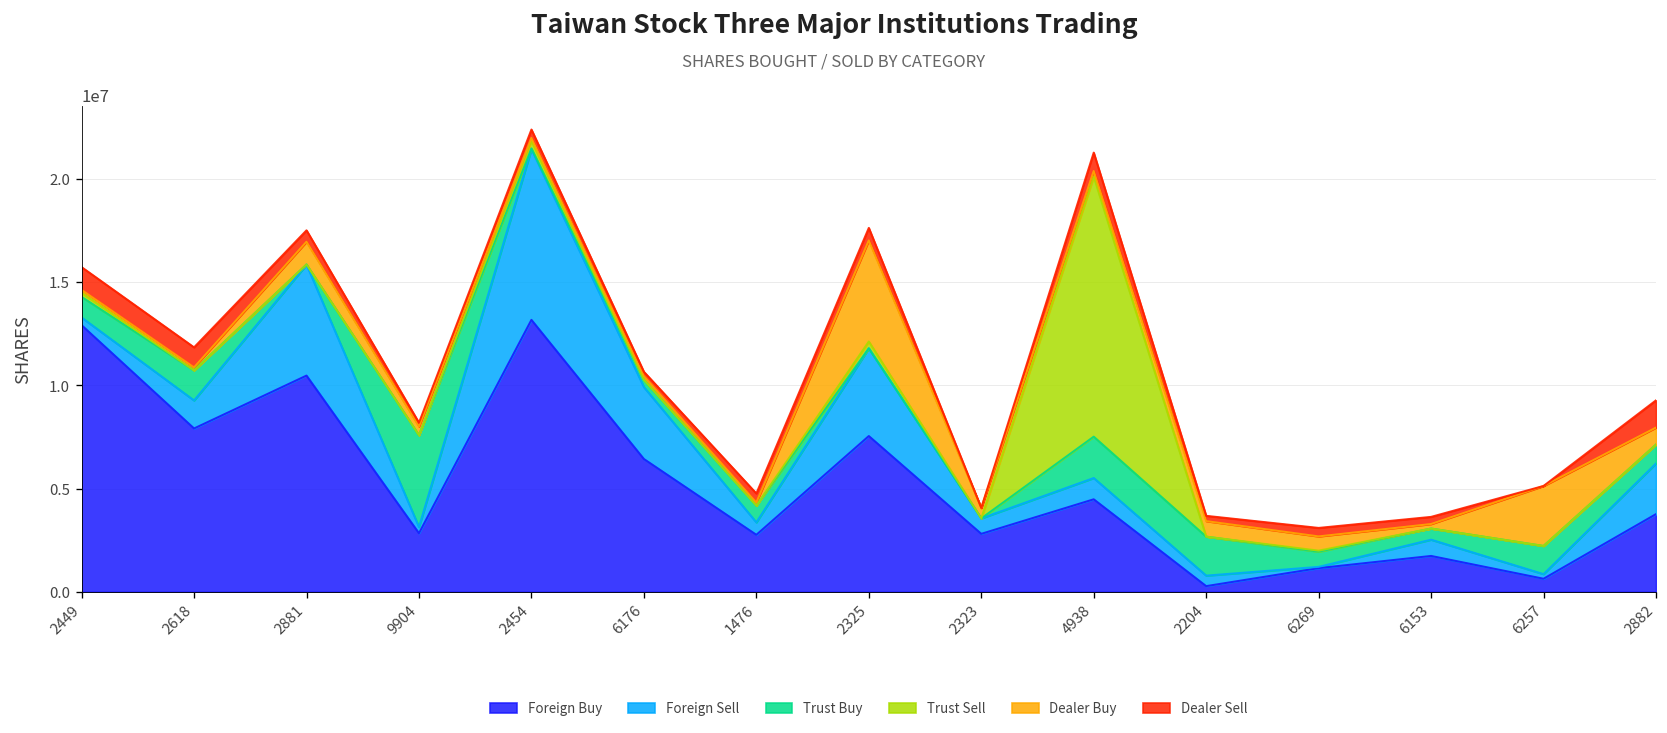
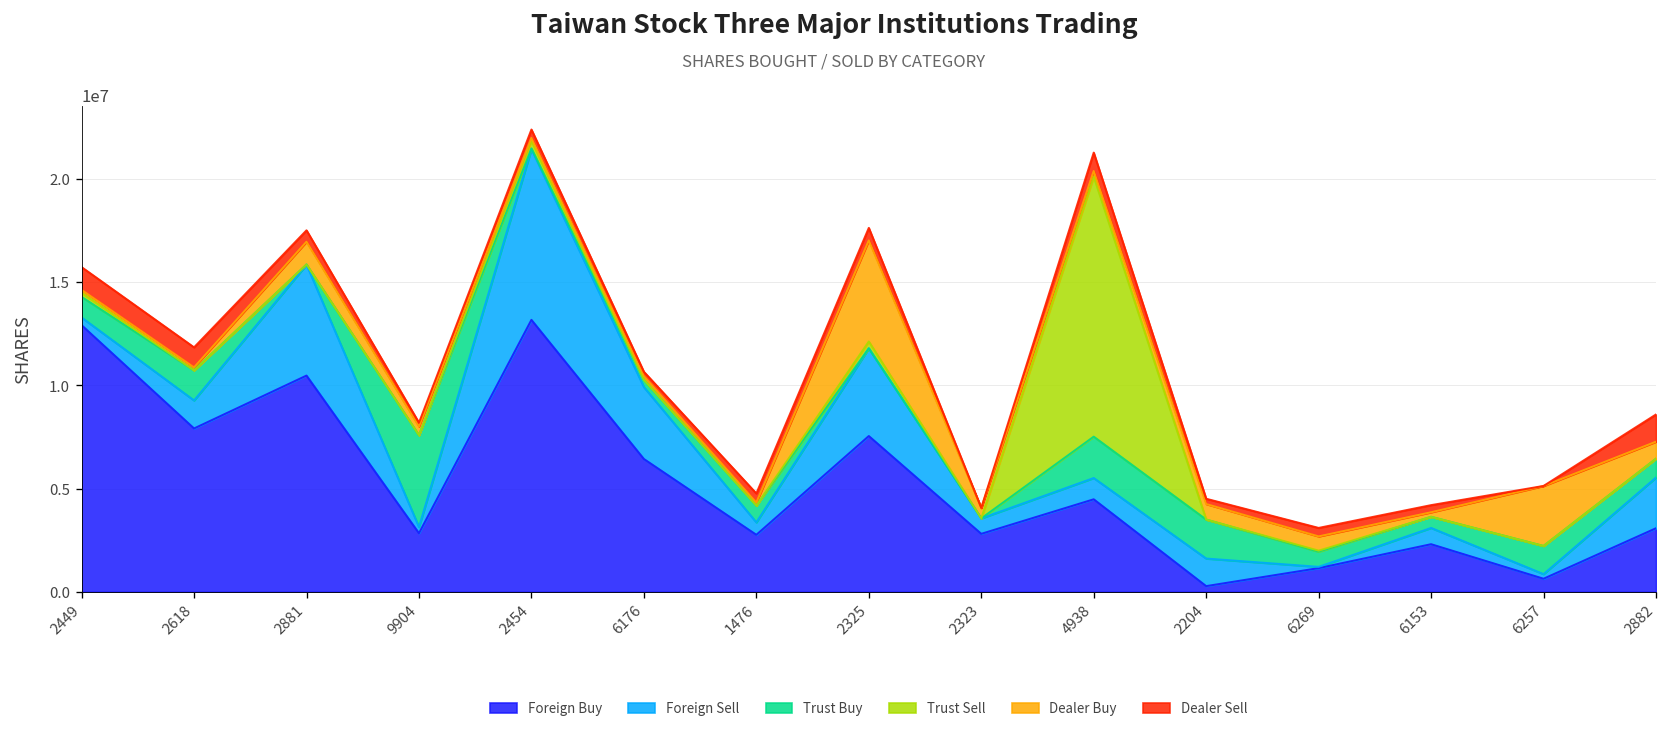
Foreign Sell, 2204: 500000 -> 1300000
Foreign Buy, 6153: 1700000 -> 2300000
Foreign Buy, 2882: 3800000 -> 3100000
